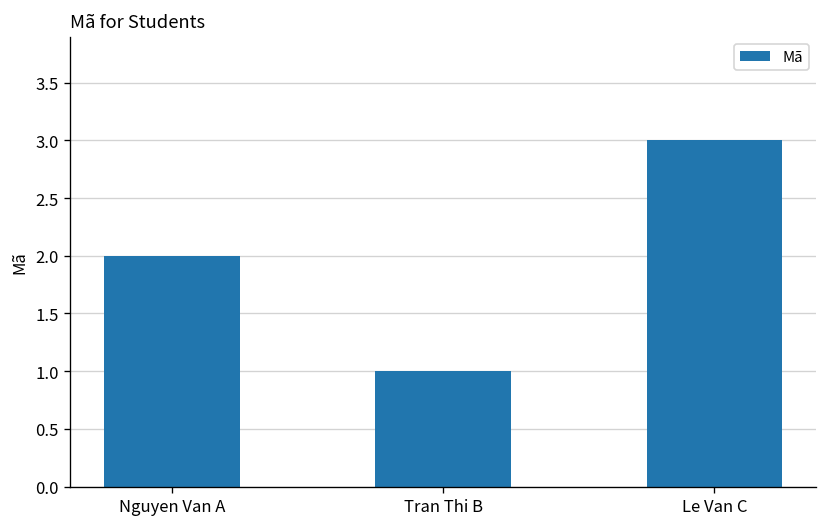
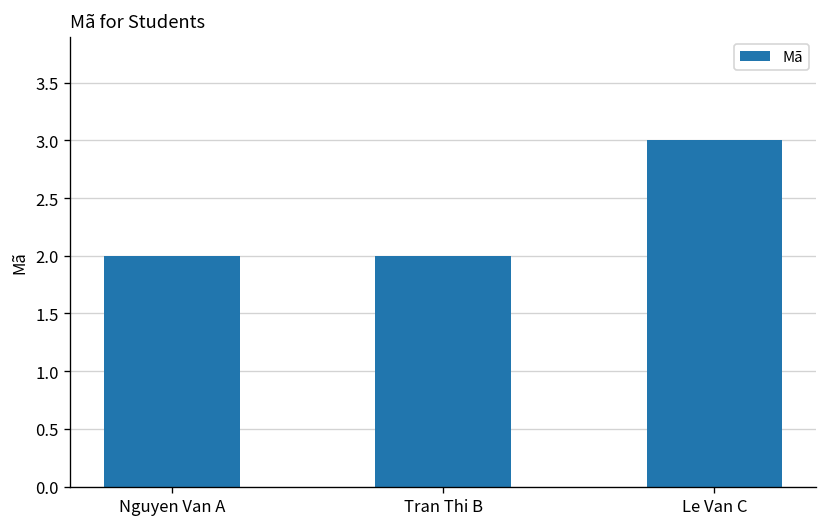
Tran Thi B: 1 -> 2
